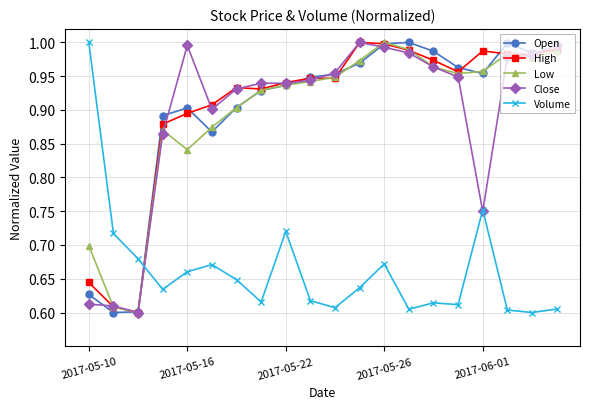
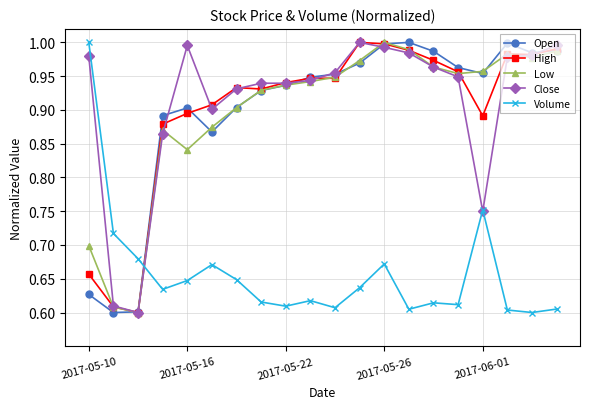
High, 2017-05-10: 0.64 -> 0.66
Close, 2017-05-10: 0.61 -> 0.98
Volume, 2017-05-16: 0.66 -> 0.65
Volume, 2017-05-22: 0.72 -> 0.61
High, 2017-06-01: 0.99 -> 0.89
